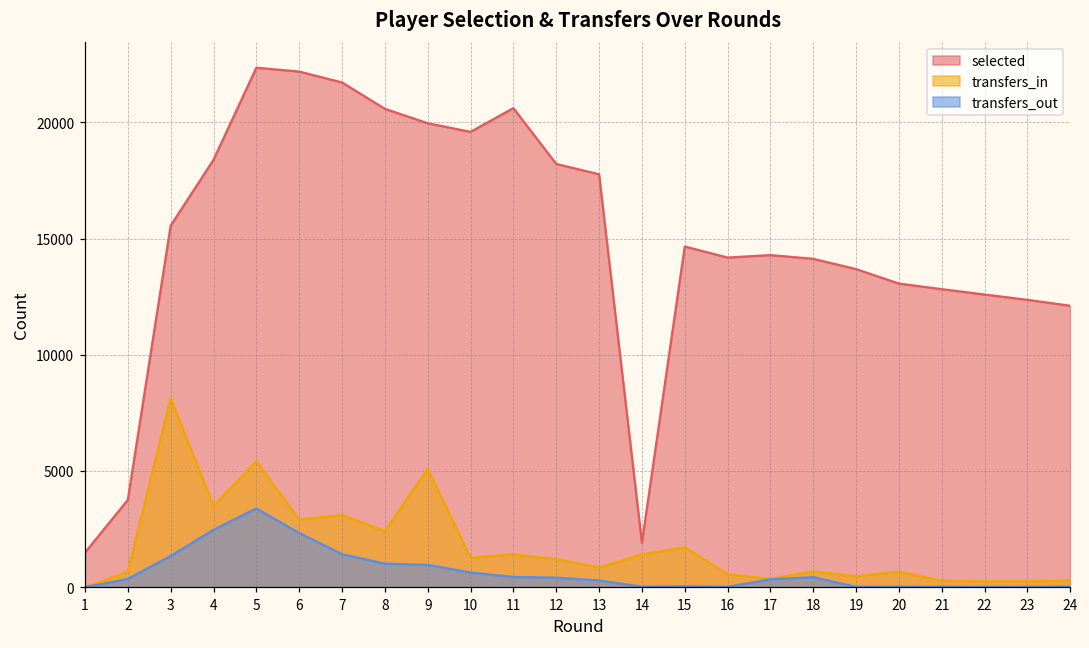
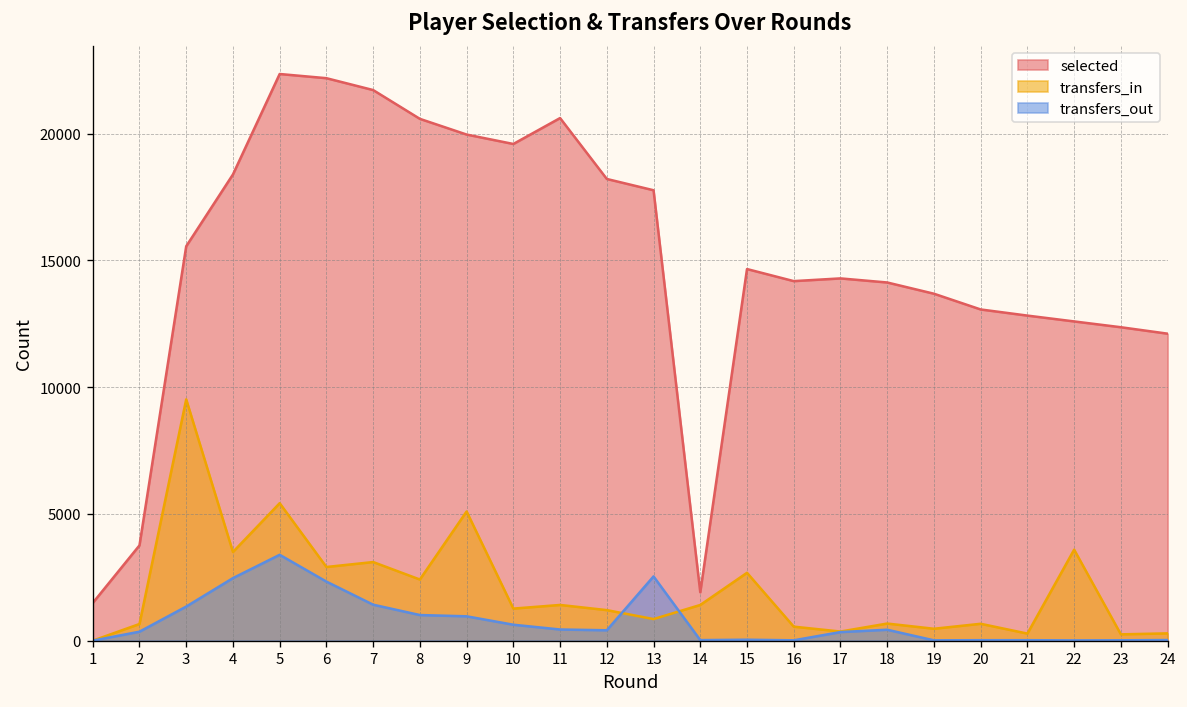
transfers_in, 3: 8100 -> 9500
transfers_out, 13: 300 -> 2500
transfers_in, 15: 1700 -> 2700
transfers_in, 22: 200 -> 3600
